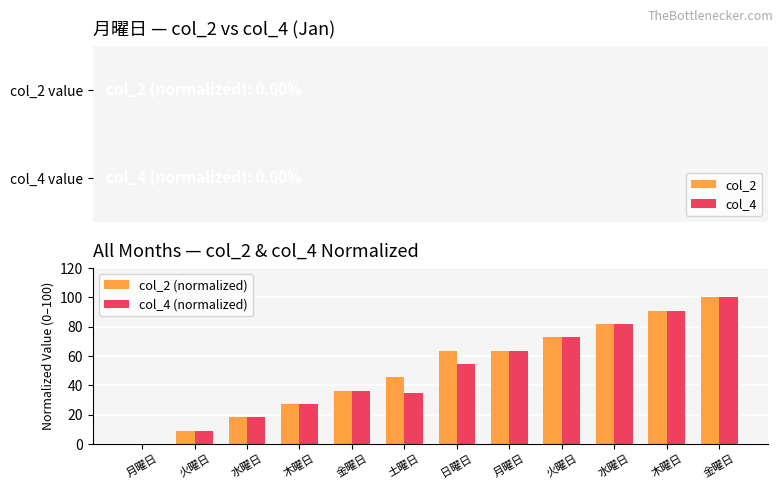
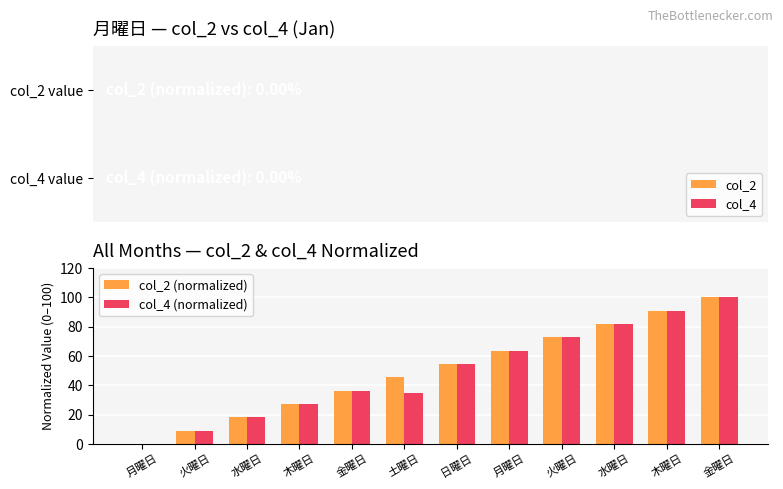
All Months — col_2 & col_4 Normalized, col_2 (normalized), 日曜日: 64 -> 55
